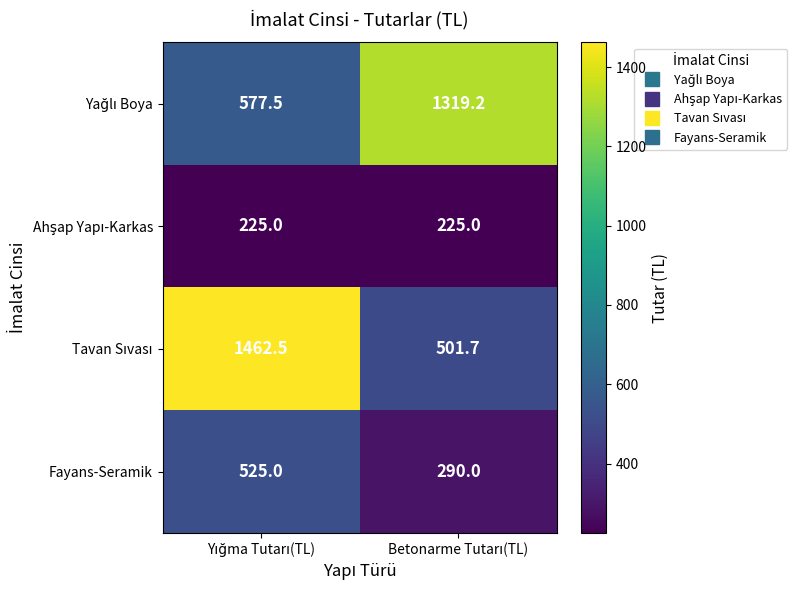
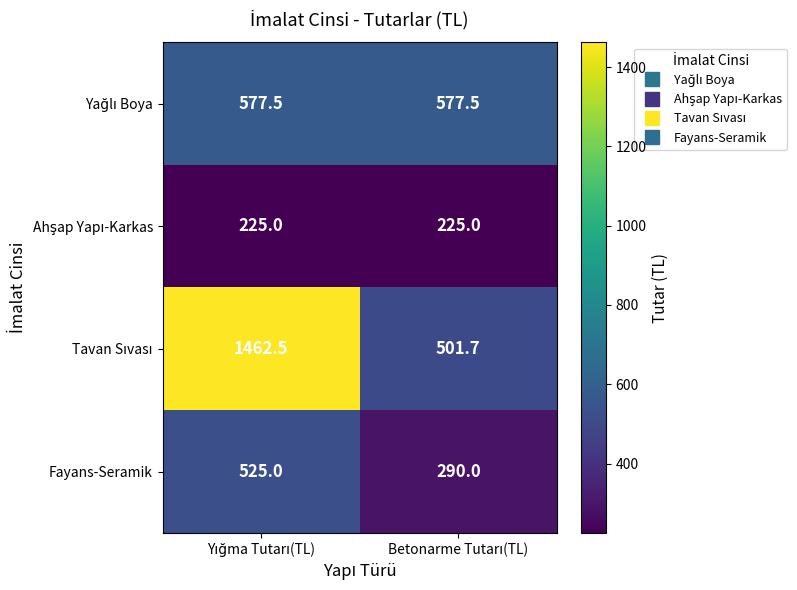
Yağlı Boya, Betonarme Tutarı(TL): 1319.2 -> 577.5
